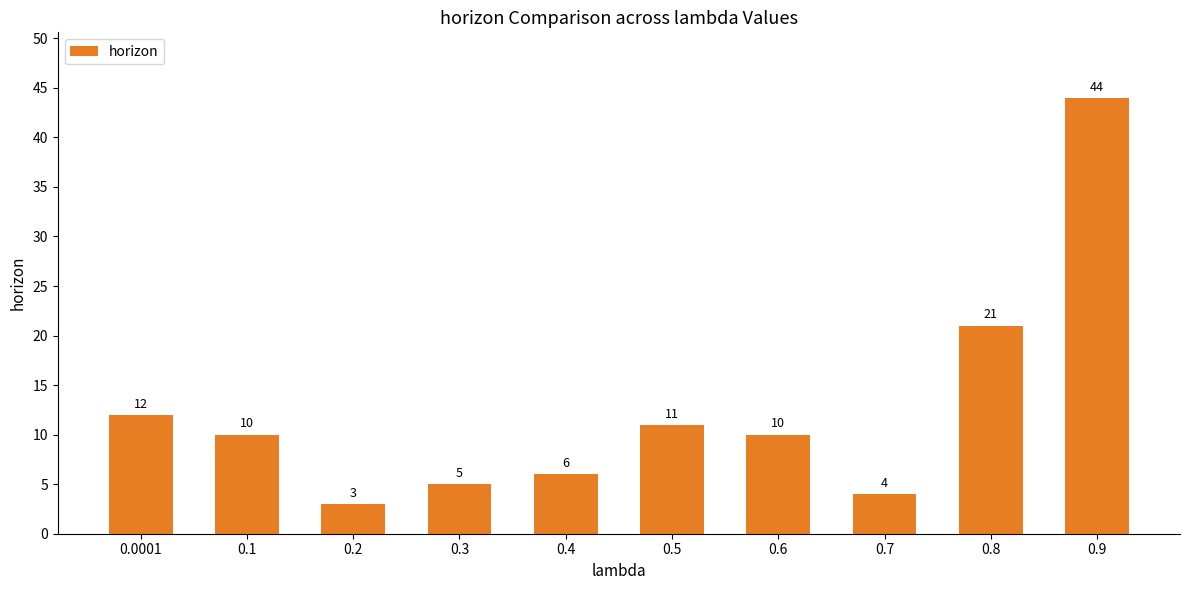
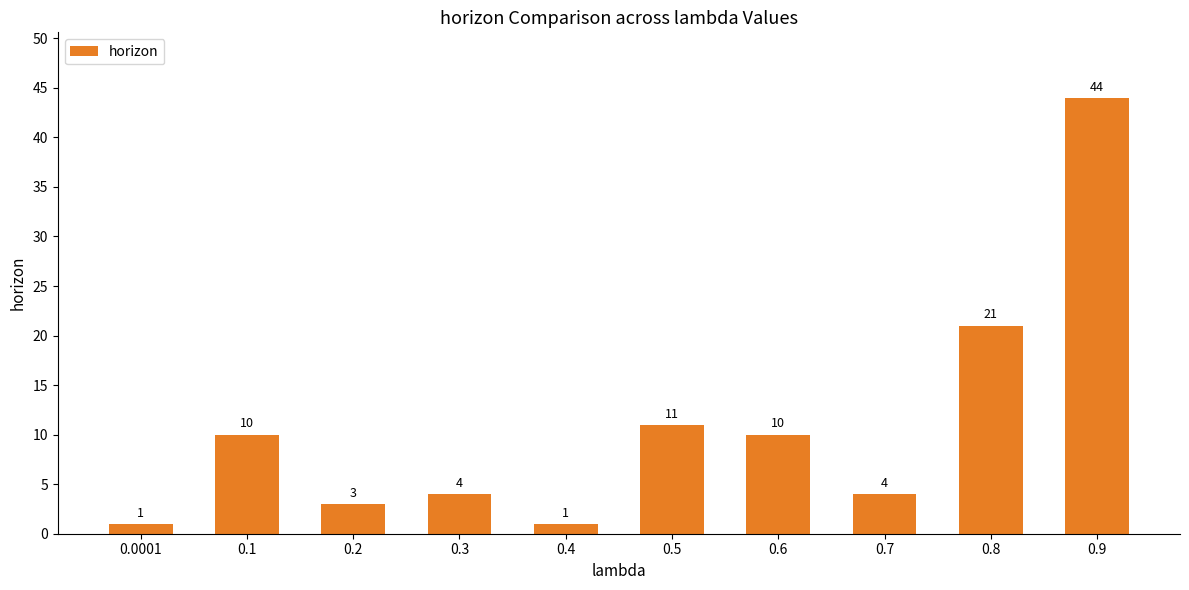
0.0001: 12 -> 1
0.3: 5 -> 4
0.4: 6 -> 1
